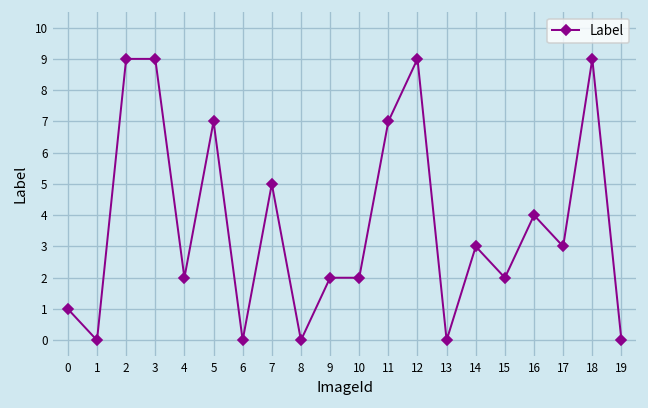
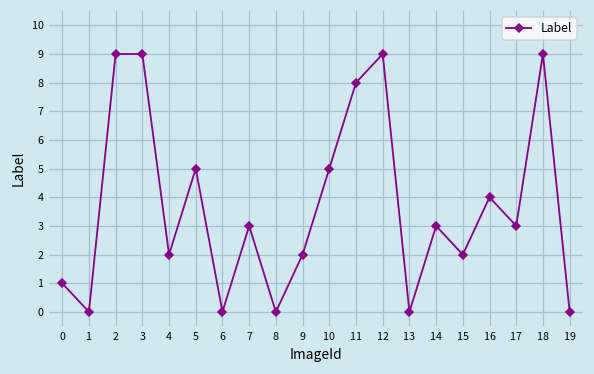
5: 7 -> 5
7: 5 -> 3
10: 2 -> 5
11: 7 -> 8
